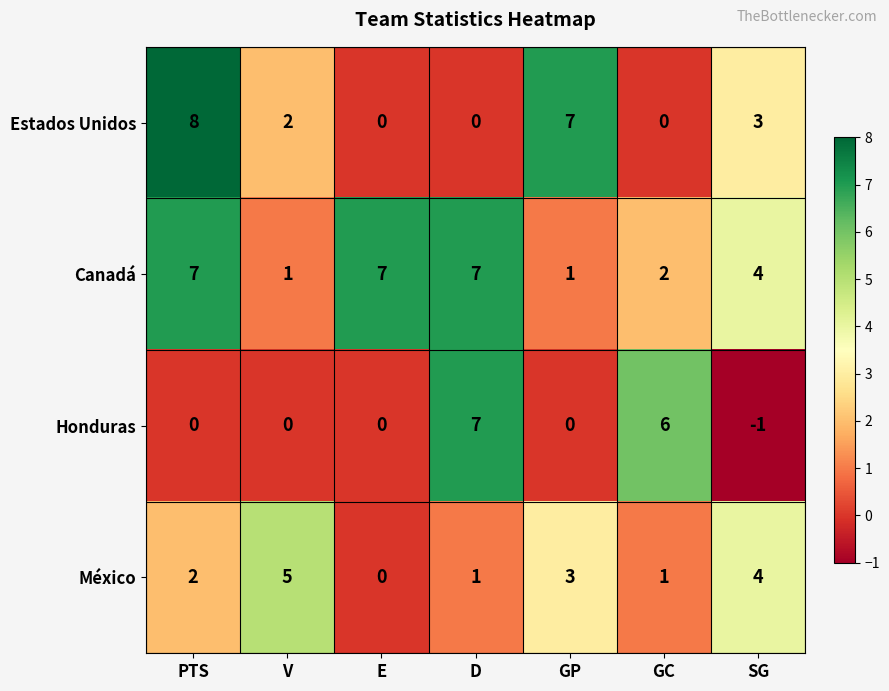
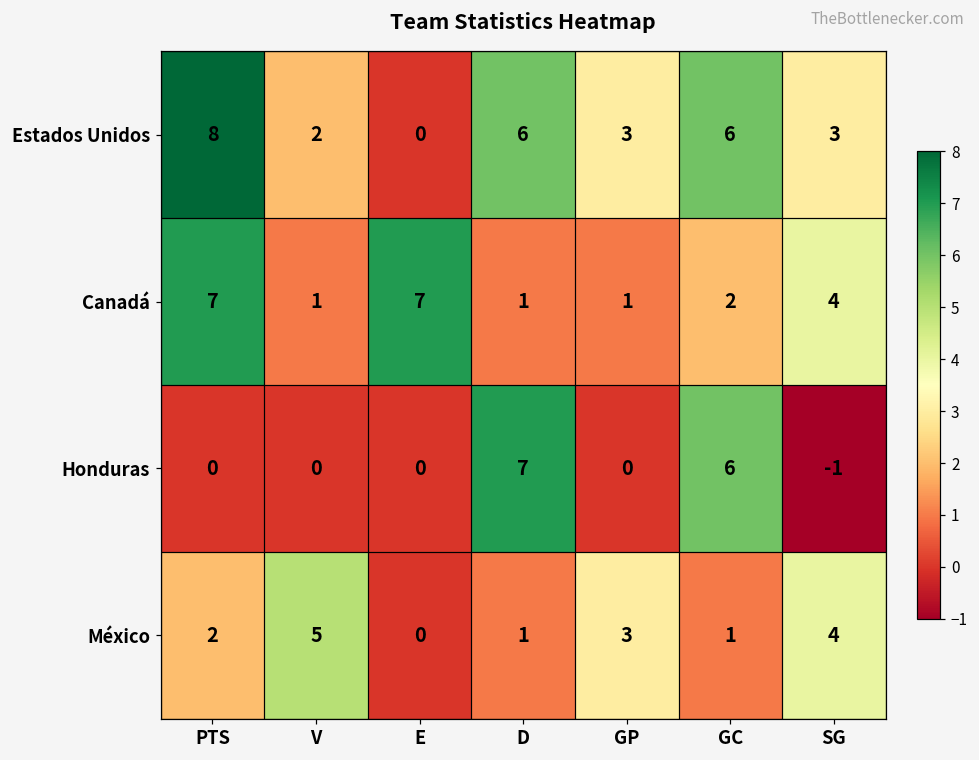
Estados Unidos, D: 0 -> 6
Estados Unidos, GP: 7 -> 3
Estados Unidos, GC: 0 -> 6
Canadá, D: 7 -> 1
